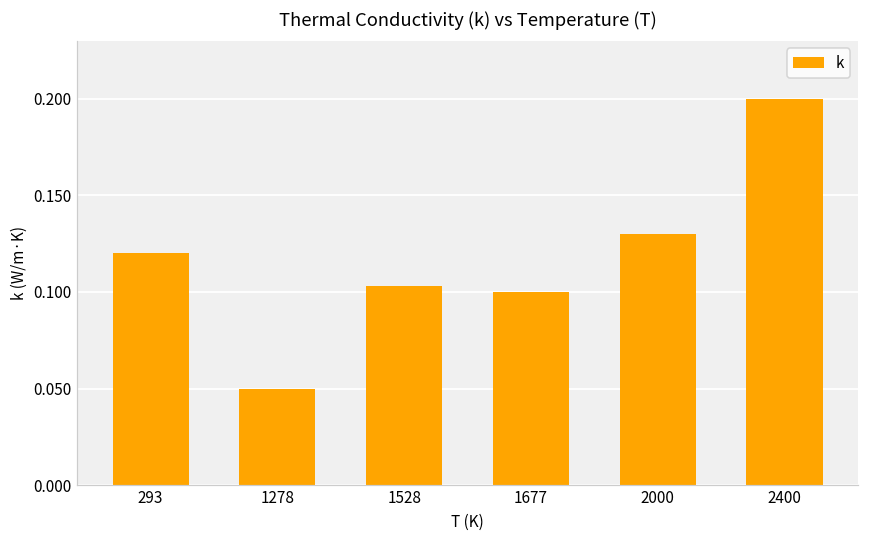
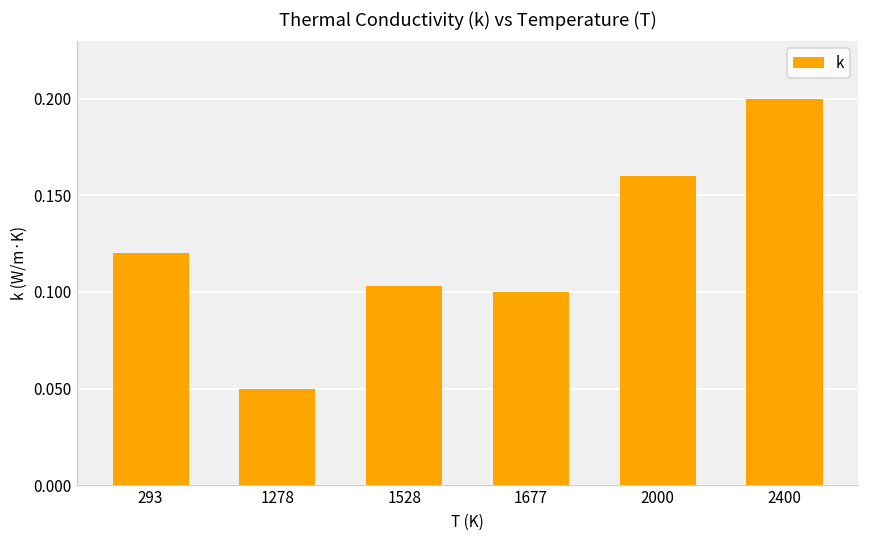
2000: 0.13 -> 0.16
